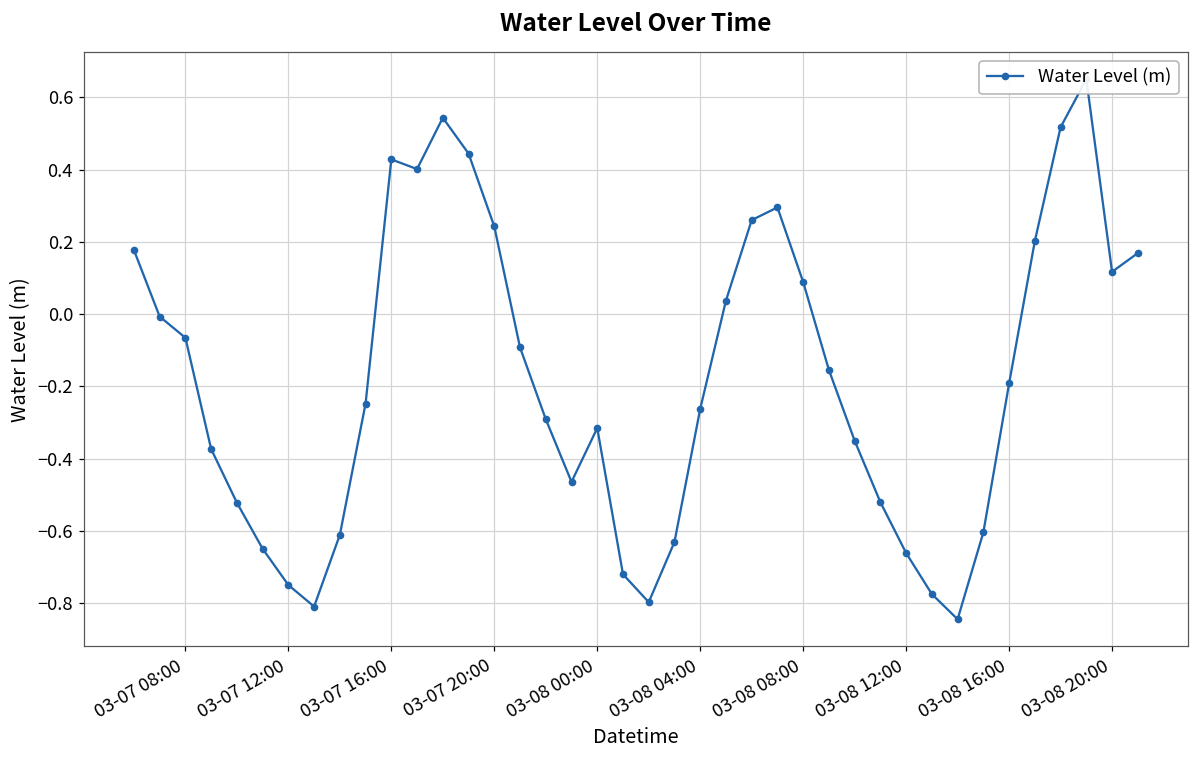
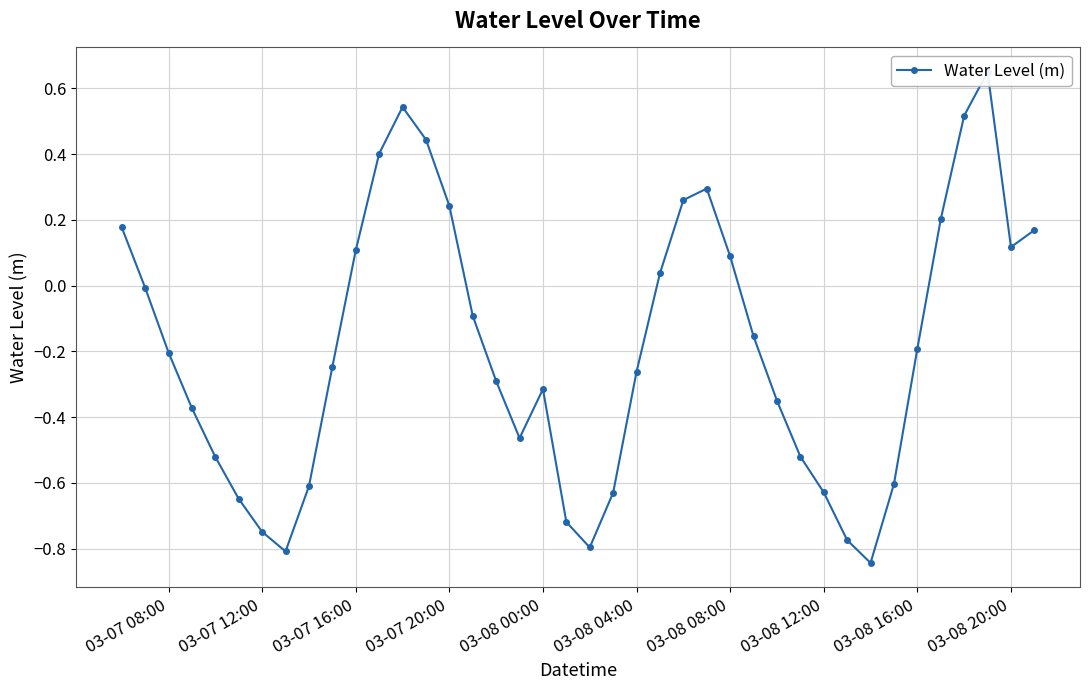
03-07 08:00: -0.07 -> -0.20
03-07 16:00: 0.43 -> 0.11
03-08 12:00: -0.66 -> -0.63
